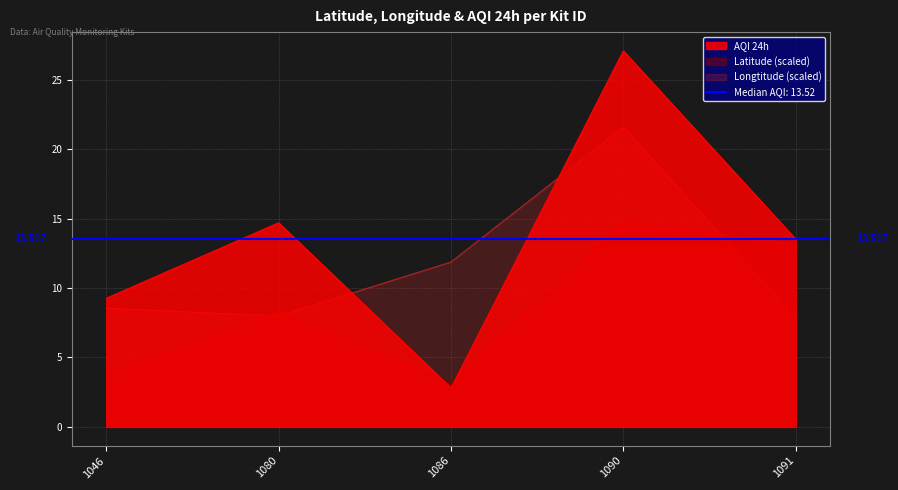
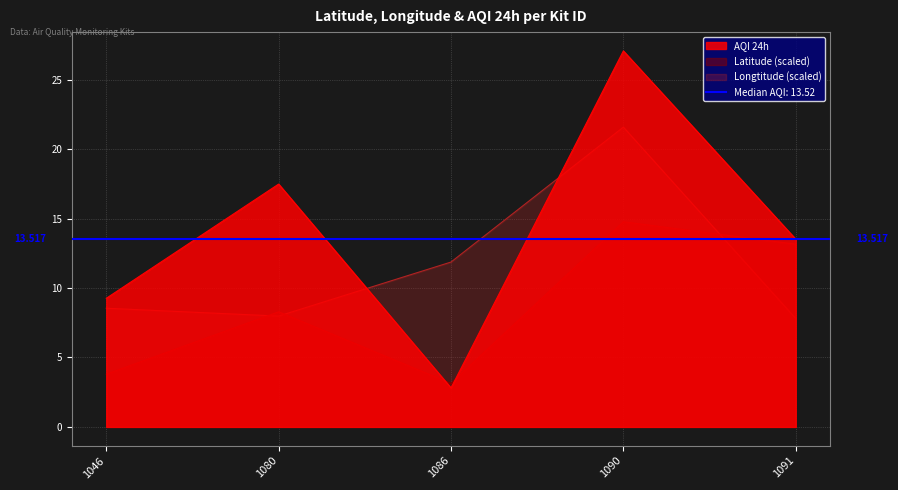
AQI 24h, 1080: 14.7 -> 17.5
